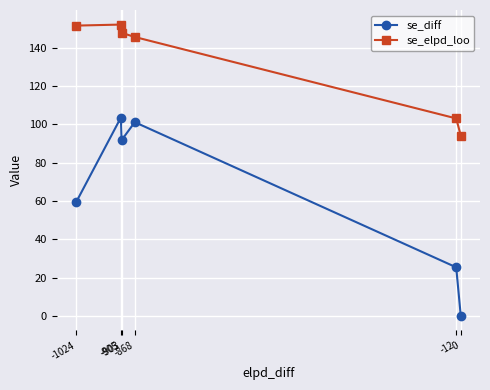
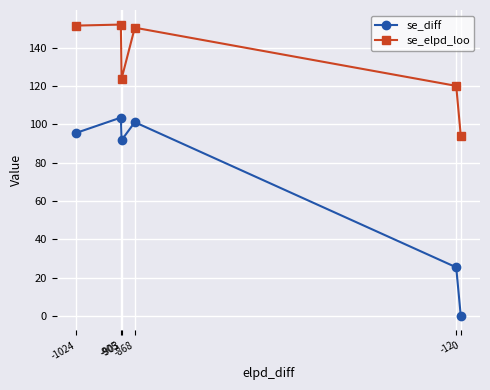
se_diff, -1024: 59 -> 95
se_elpd_loo, -903: 148 -> 124
se_elpd_loo, -868: 146 -> 150
se_elpd_loo, -12: 103 -> 120
